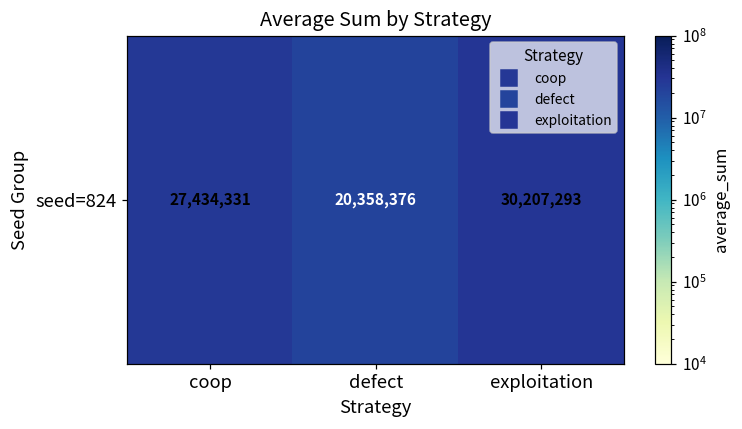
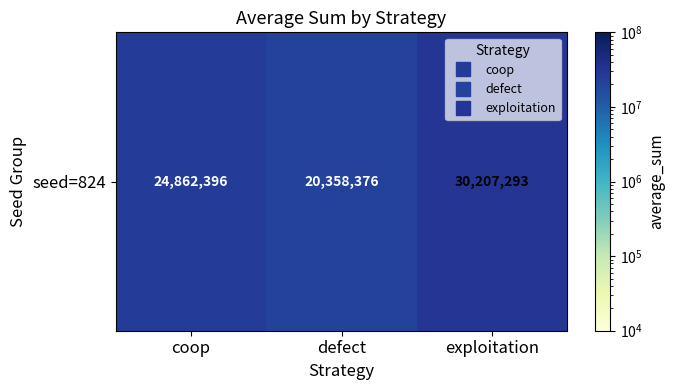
seed=824, coop: 27,434,331 -> 24,862,396
